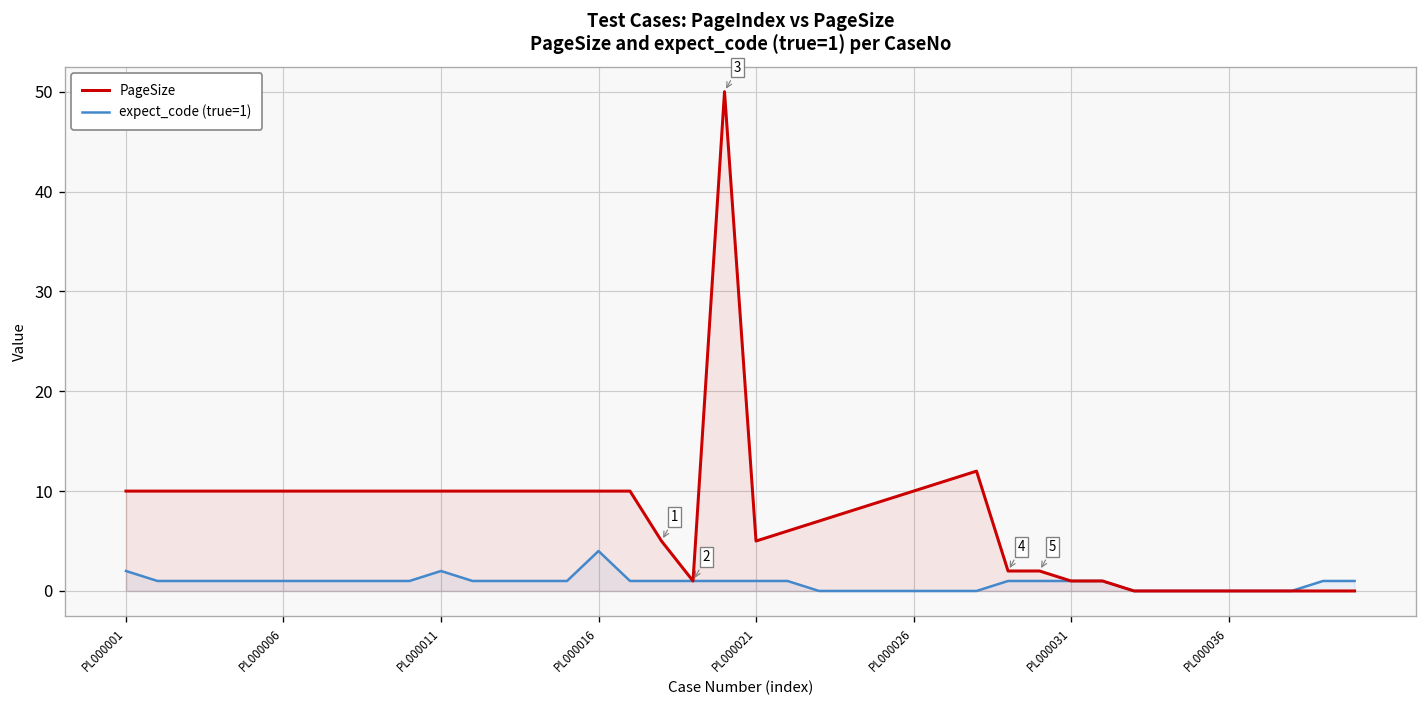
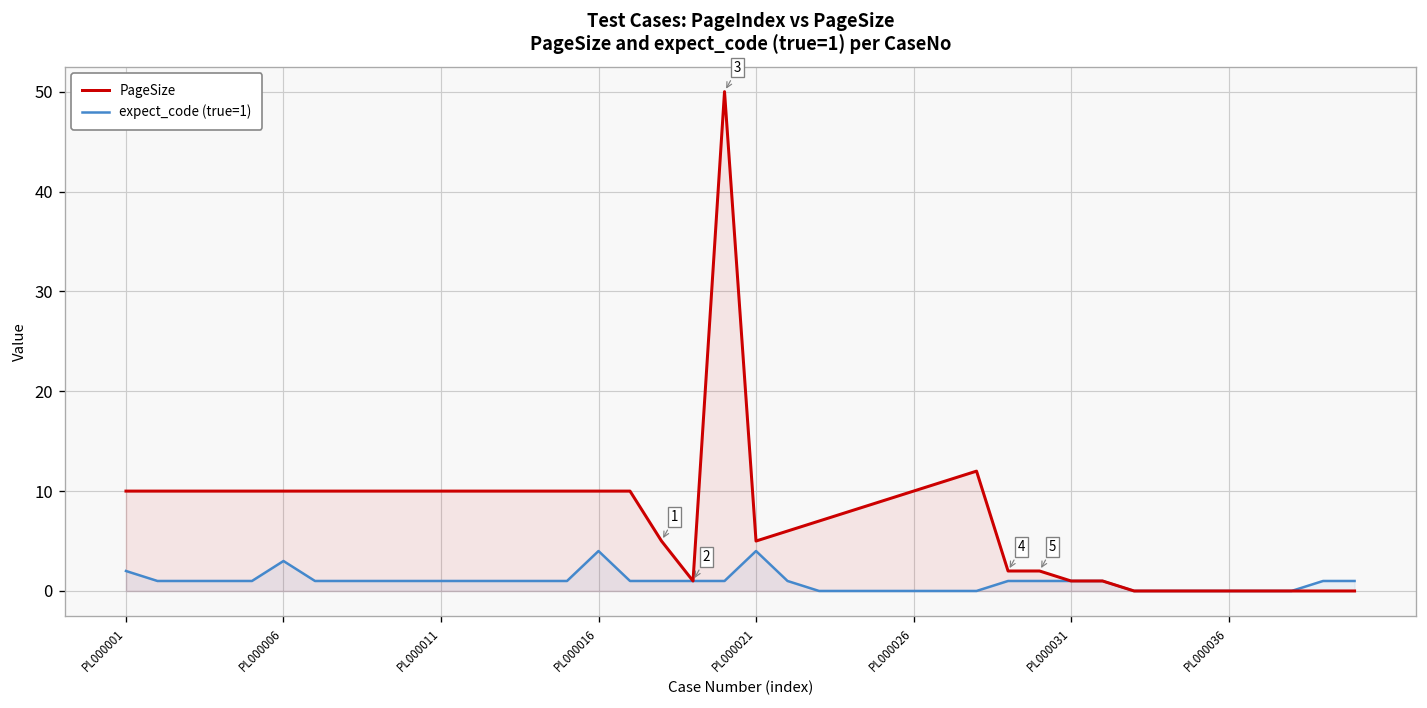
expect_code (true=1), PL000006: 1 -> 3
expect_code (true=1), PL000011: 2 -> 1
expect_code (true=1), PL000021: 1 -> 4
